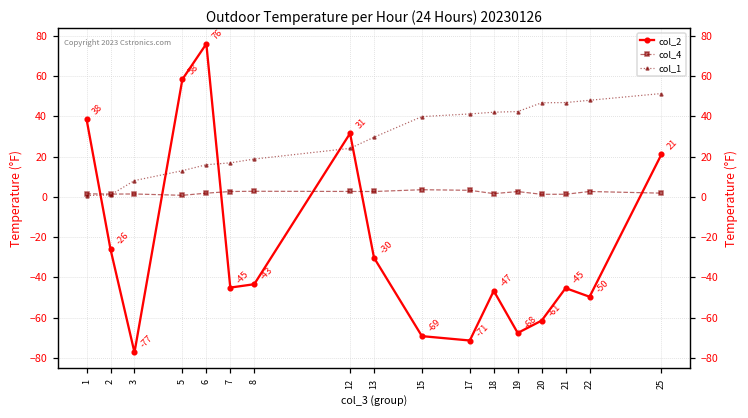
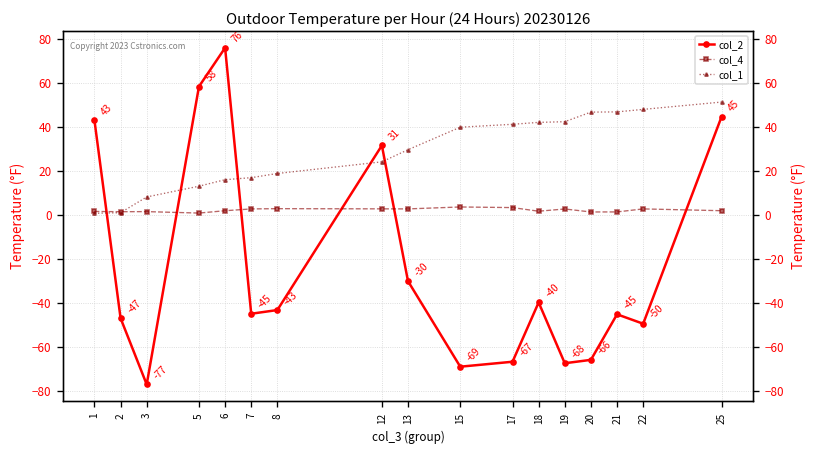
col_2, 1: 38 -> 43
col_2, 2: -26 -> -47
col_2, 17: -71 -> -67
col_2, 18: -47 -> -40
col_2, 20: -61 -> -66
col_2, 25: 21 -> 45
